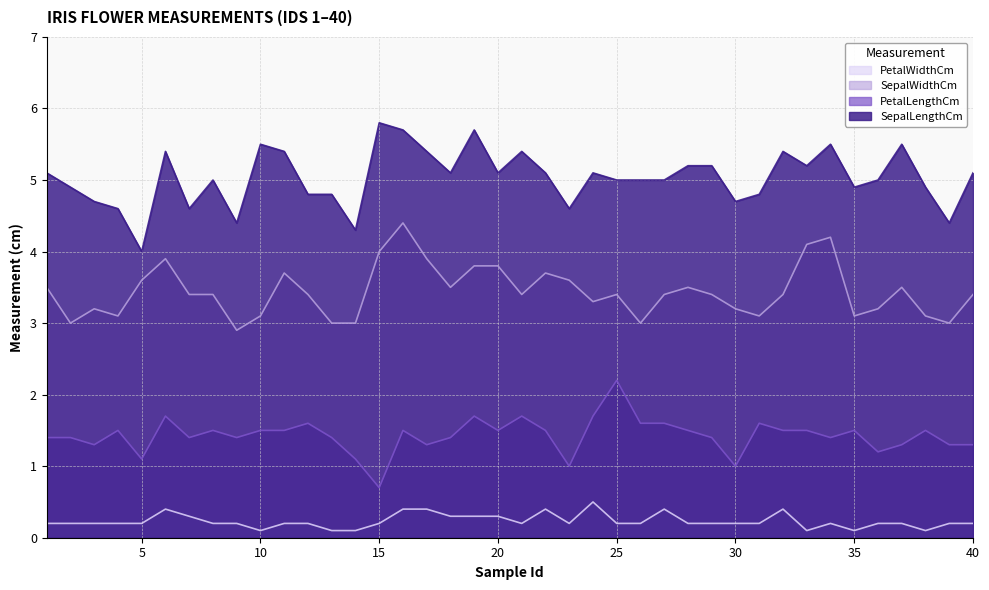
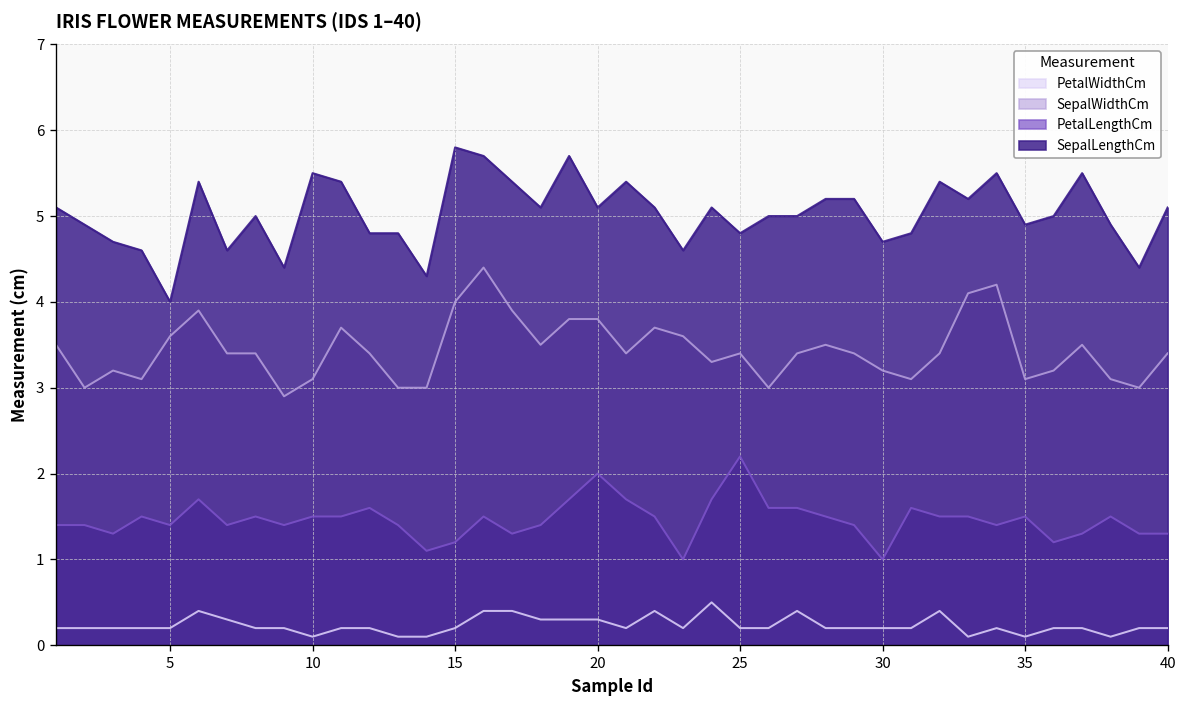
PetalLengthCm, 5: 1.1 -> 1.4
PetalLengthCm, 15: 0.7 -> 1.2
PetalLengthCm, 20: 1.5 -> 2.0
SepalLengthCm, 25: 5.0 -> 4.8
